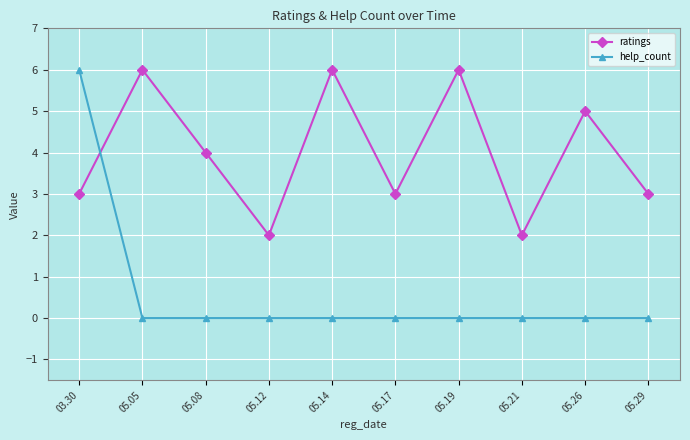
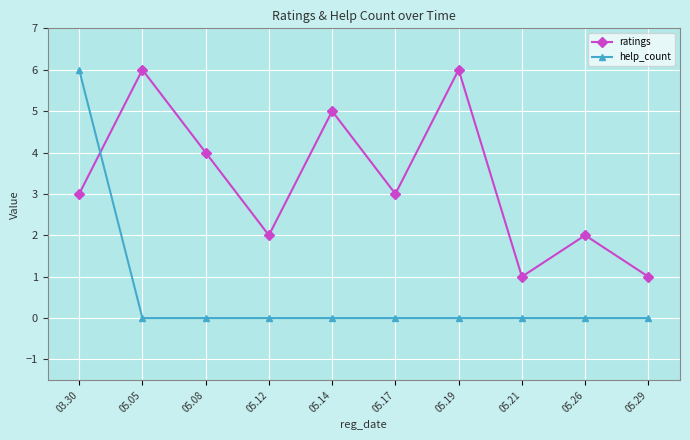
ratings, 05.14: 6 -> 5
ratings, 05.21: 2 -> 1
ratings, 05.26: 5 -> 2
ratings, 05.29: 3 -> 1
